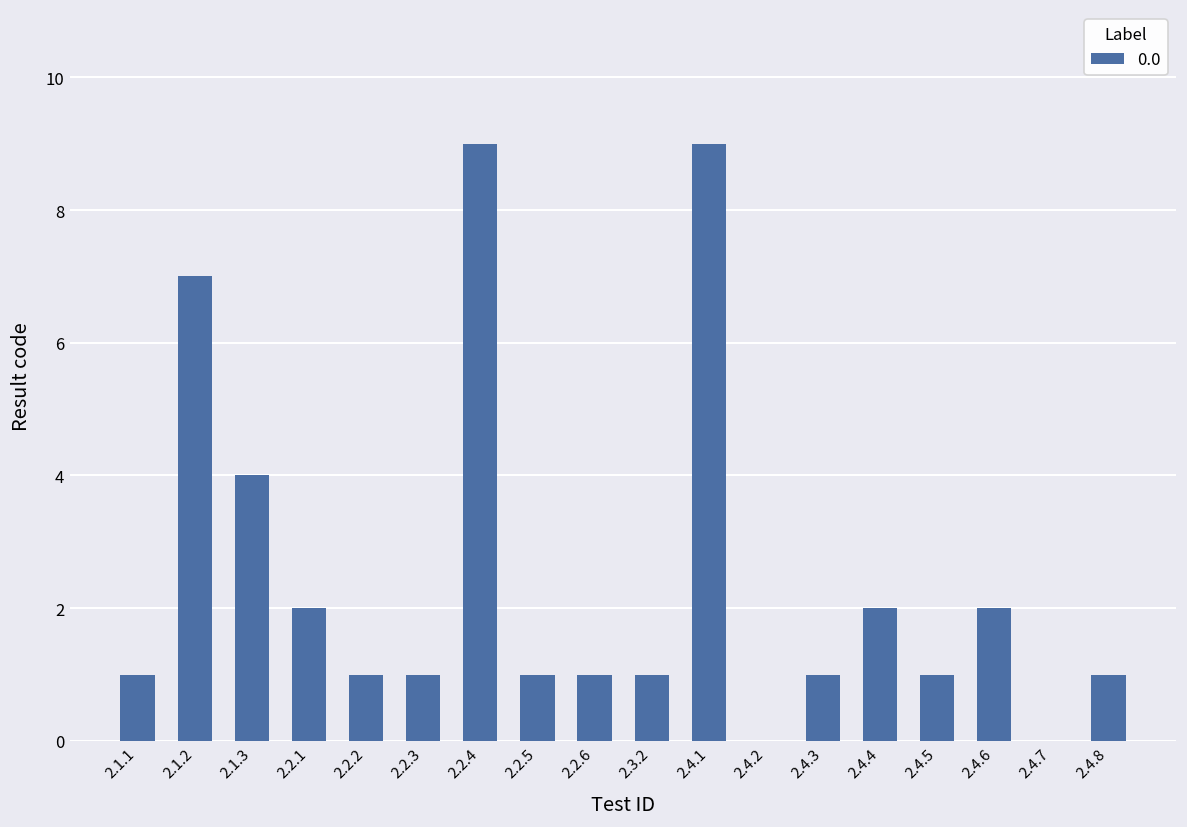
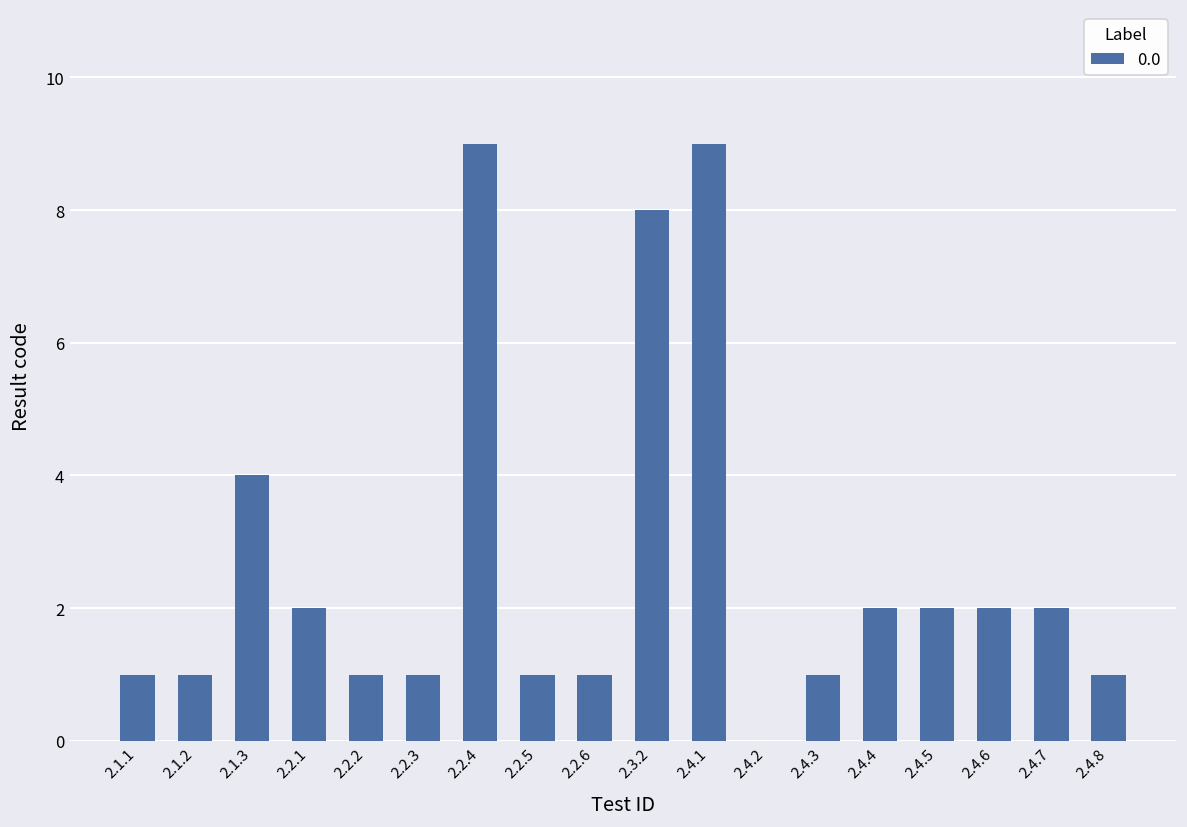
2.1.2: 7 -> 1
2.3.2: 1 -> 8
2.4.5: 1 -> 2
2.4.7: 0 -> 2
